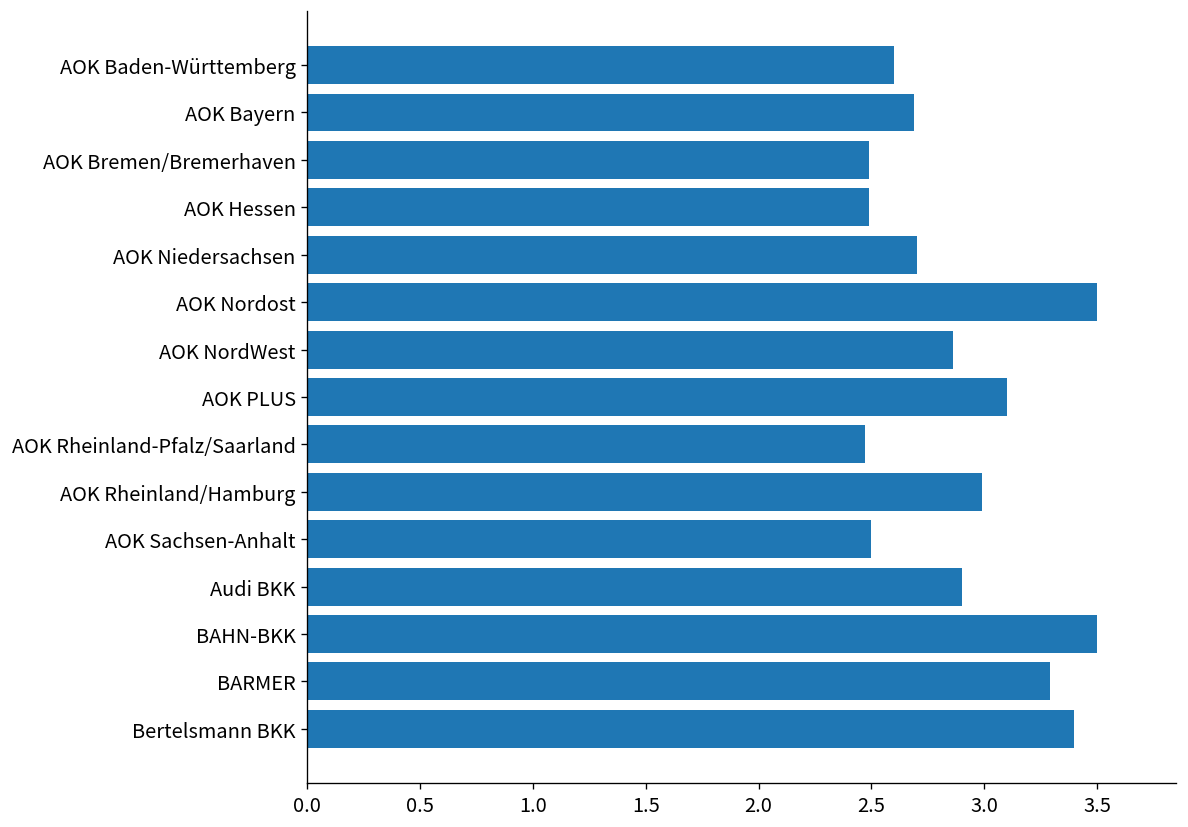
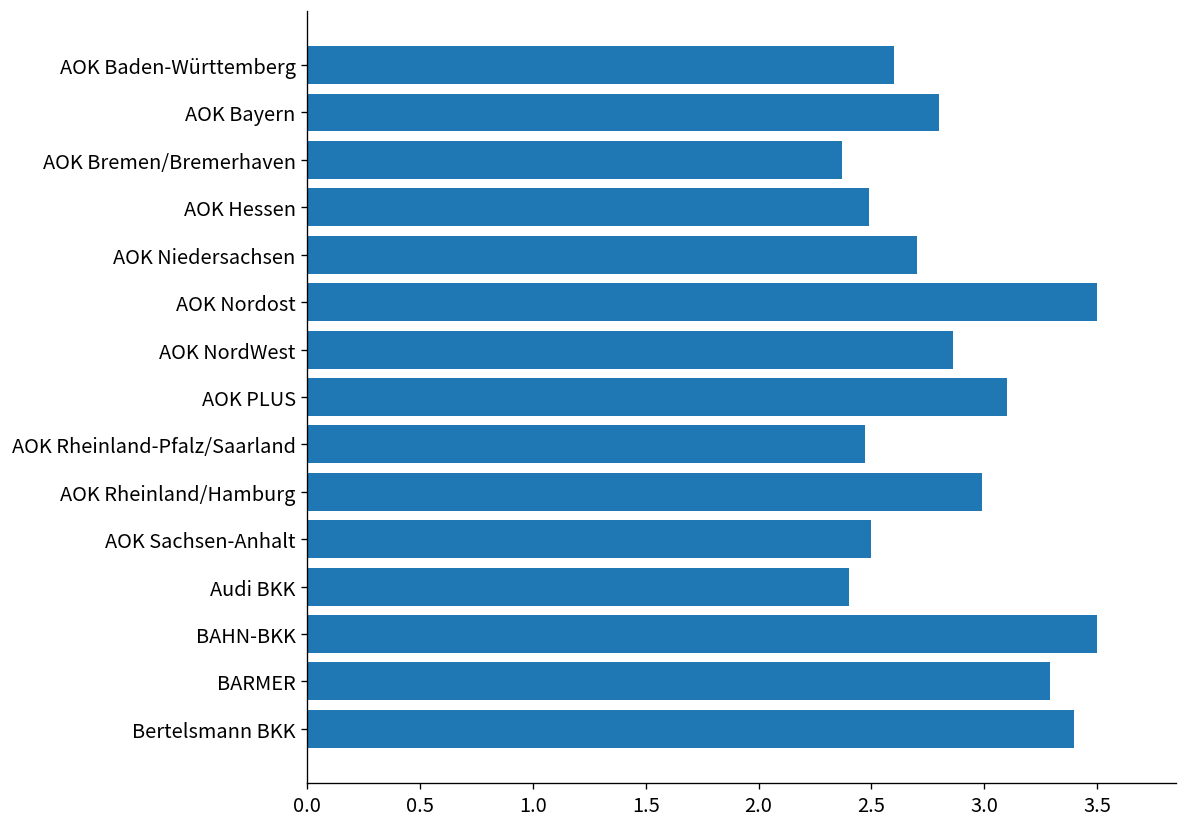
AOK Bayern: 2.69 -> 2.80
AOK Bremen/Bremerhaven: 2.49 -> 2.37
Audi BKK: 2.9 -> 2.4
